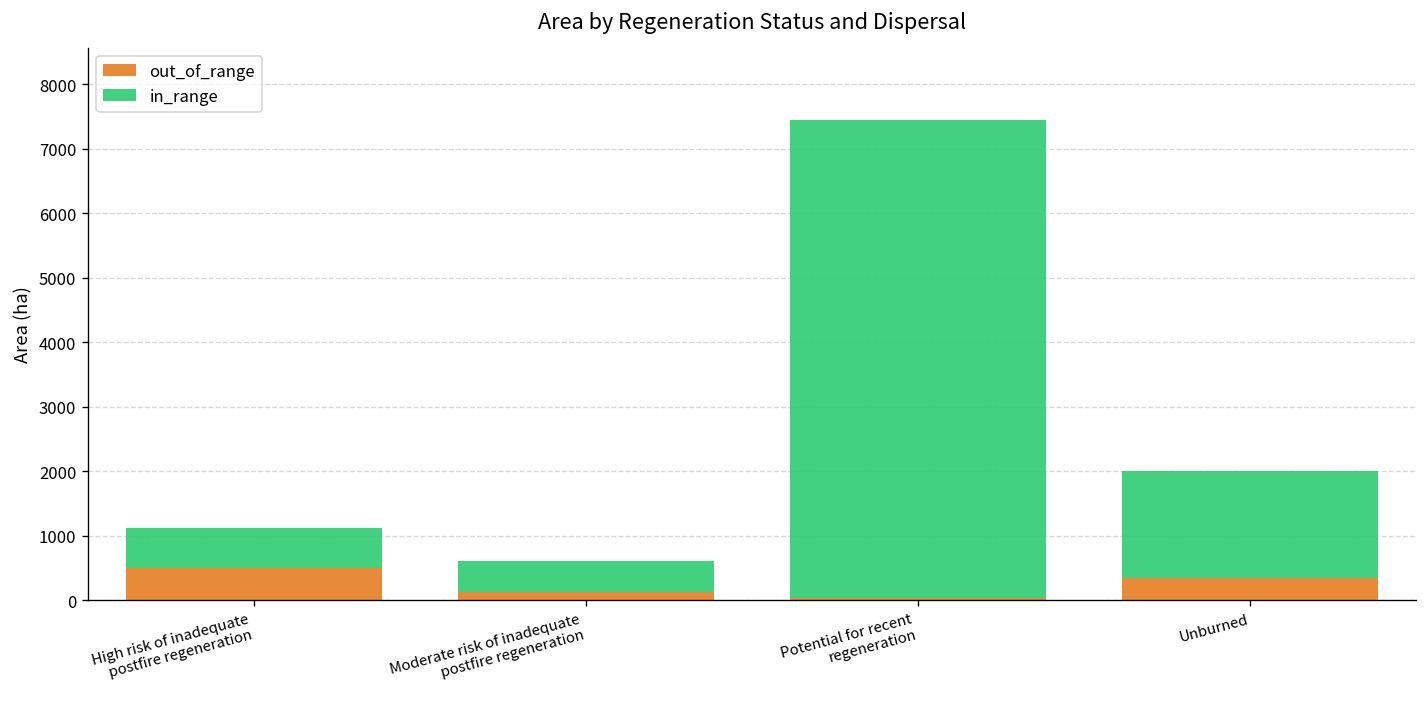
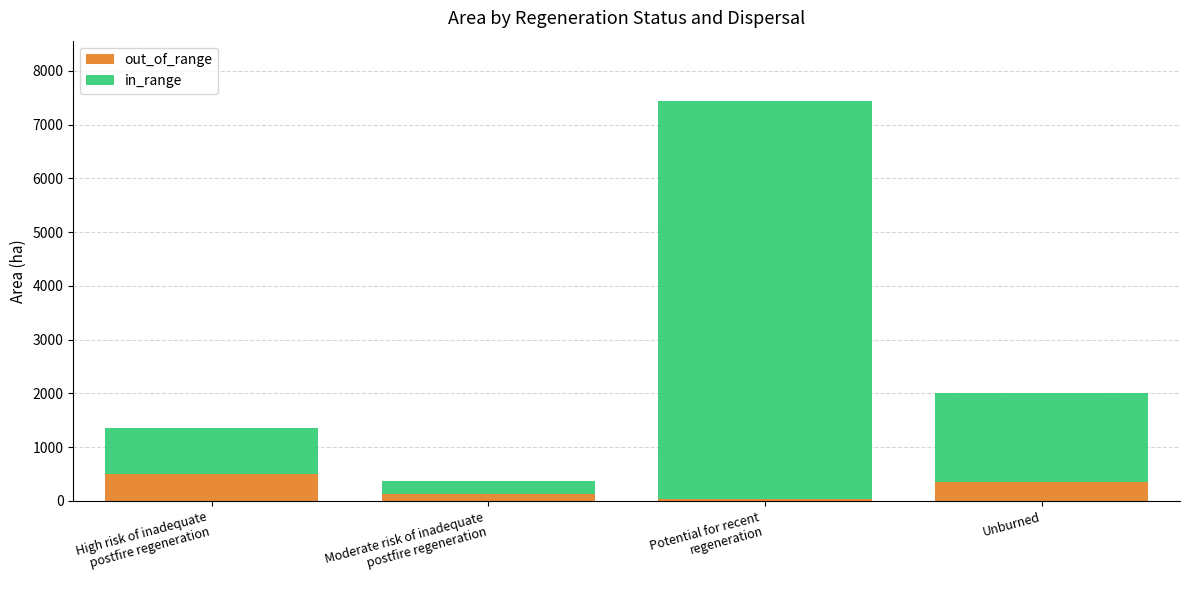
in_range, High risk of inadequate postfire regeneration: 600 -> 800
in_range, Moderate risk of inadequate postfire regeneration: 500 -> 200
